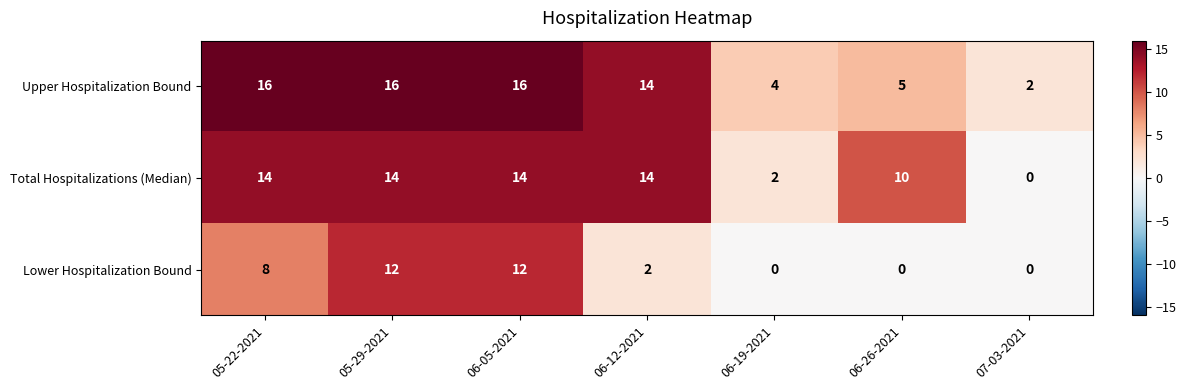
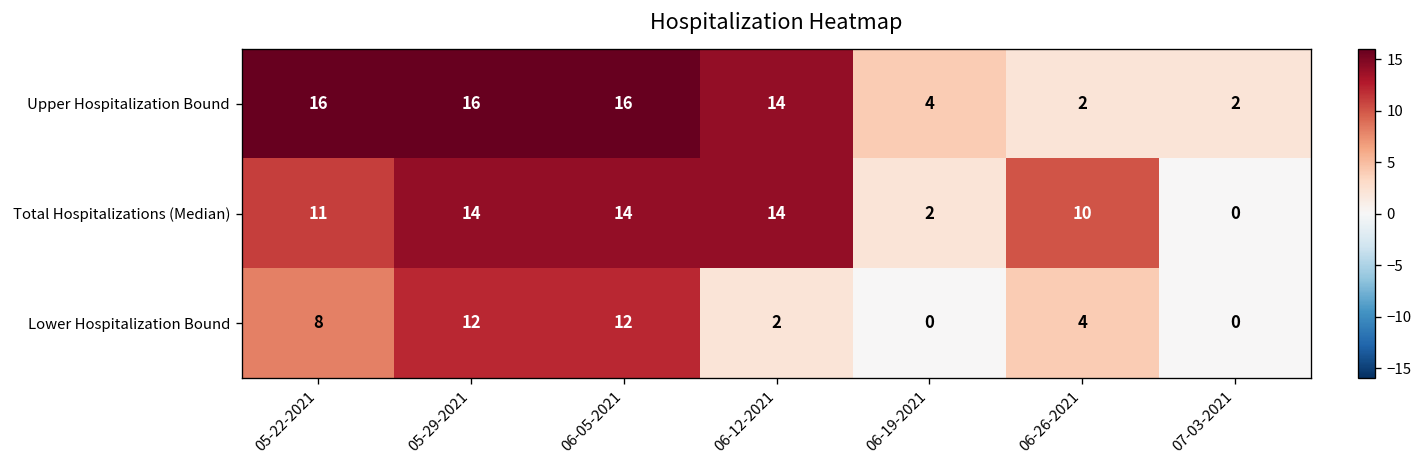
Upper Hospitalization Bound, 06-26-2021: 5 -> 2
Total Hospitalizations (Median), 05-22-2021: 14 -> 11
Lower Hospitalization Bound, 06-26-2021: 0 -> 4
